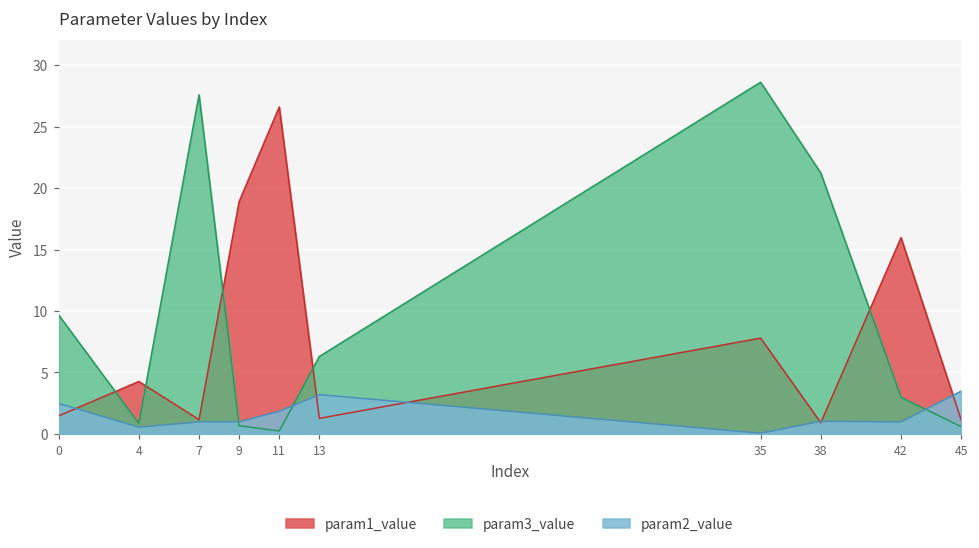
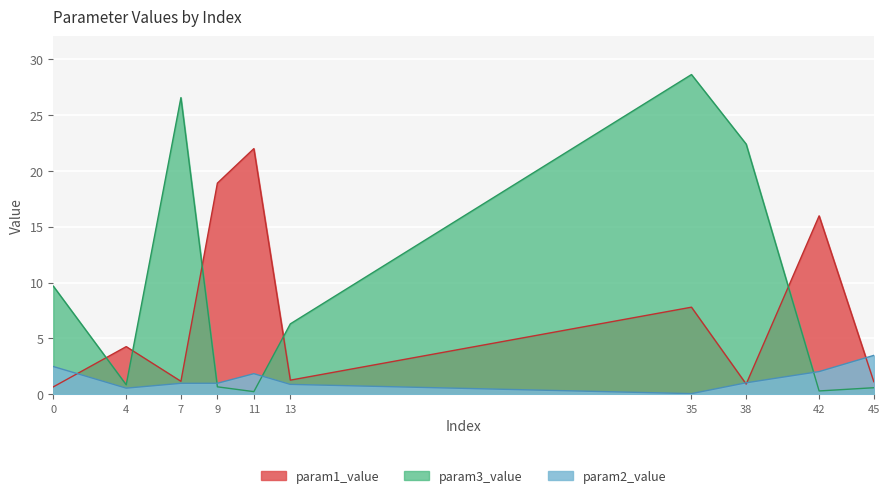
param1_value, 0: 1.5 -> 0.7
param3_value, 7: 27.6 -> 26.6
param1_value, 11: 26.6 -> 22.0
param2_value, 13: 3.2 -> 0.9
param3_value, 38: 21.2 -> 22.4
param3_value, 42: 3.0 -> 0.3
param2_value, 42: 1.0 -> 2.0
